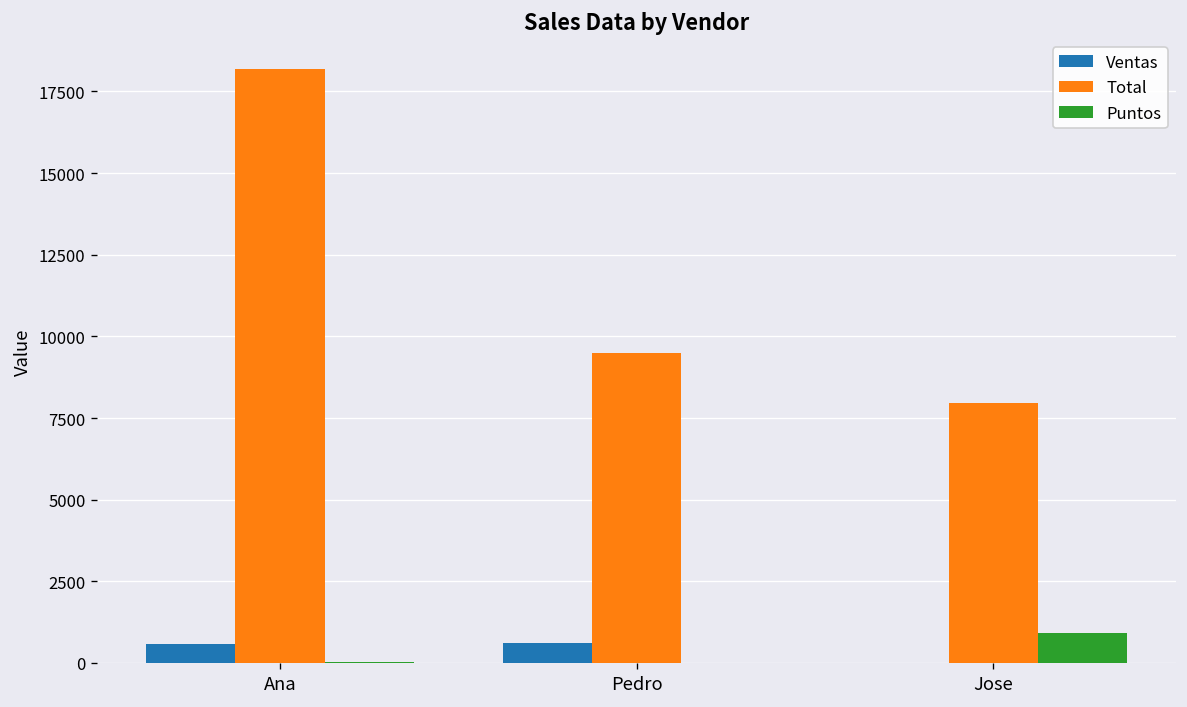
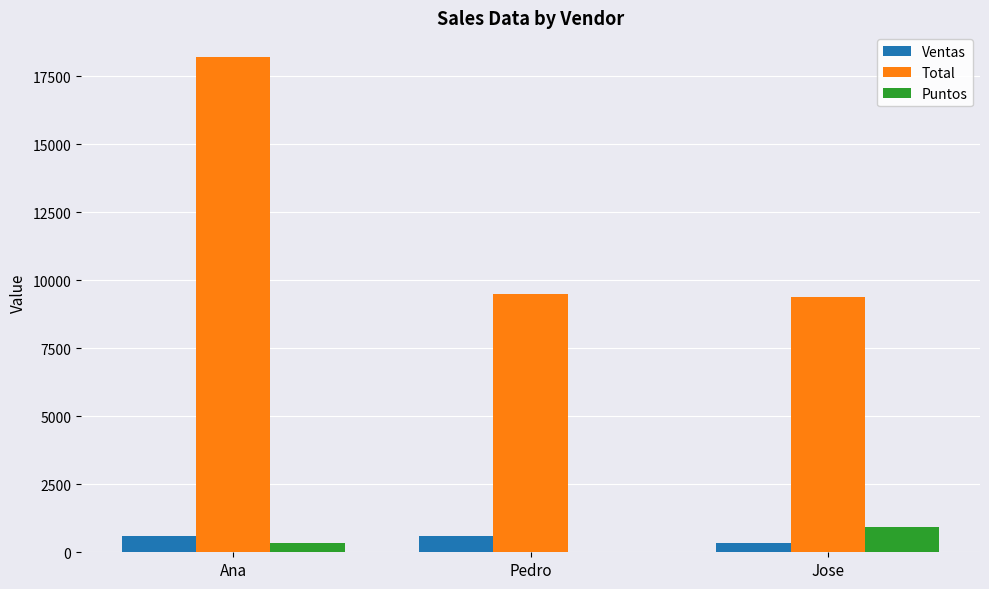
Puntos, Ana: 0 -> 300
Ventas, Jose: 0 -> 300
Total, Jose: 7900 -> 9400
